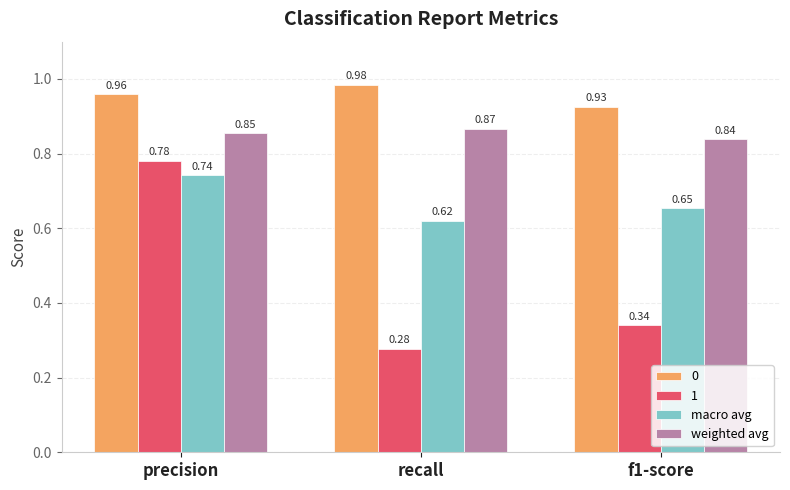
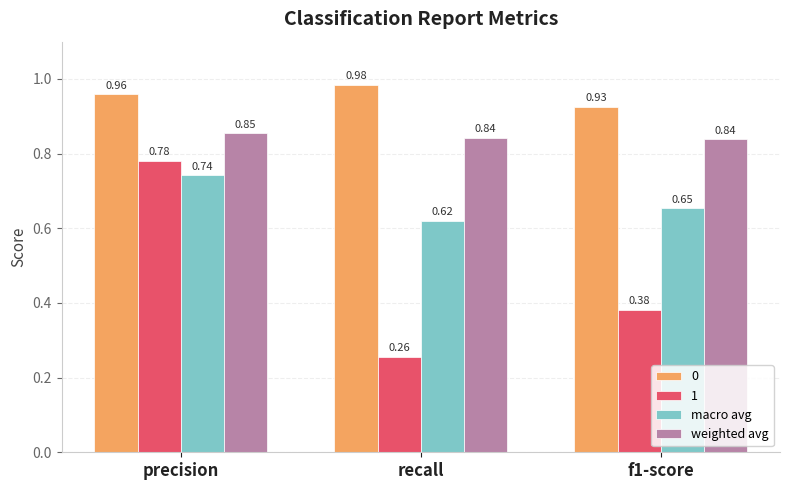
1, recall: 0.28 -> 0.26
weighted avg, recall: 0.87 -> 0.84
1, f1-score: 0.34 -> 0.38
